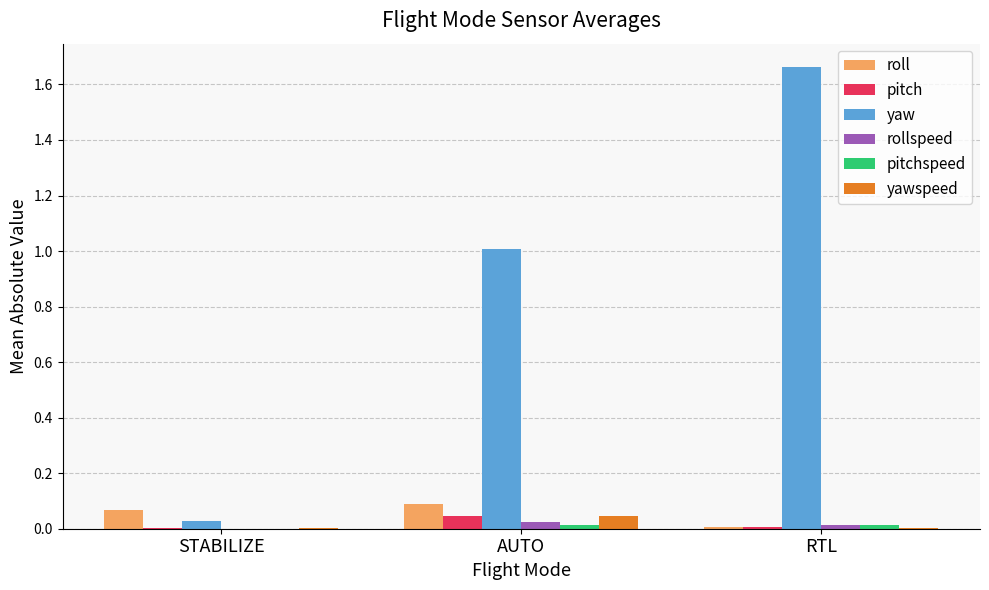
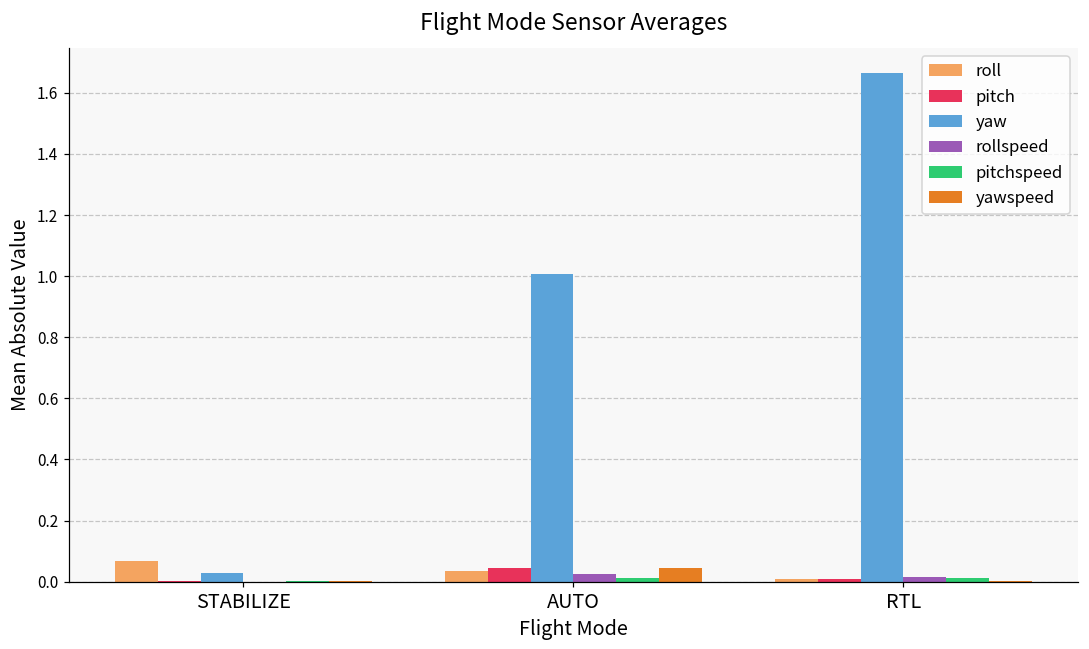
roll, AUTO: 0.09 -> 0.03
